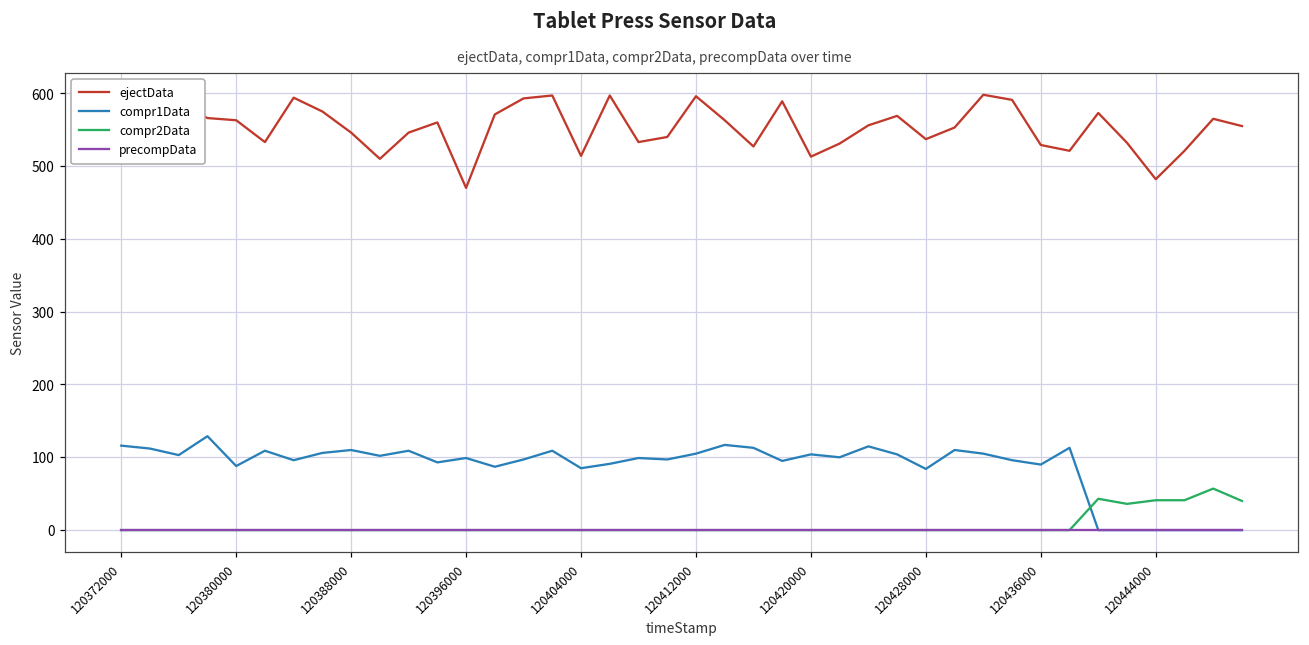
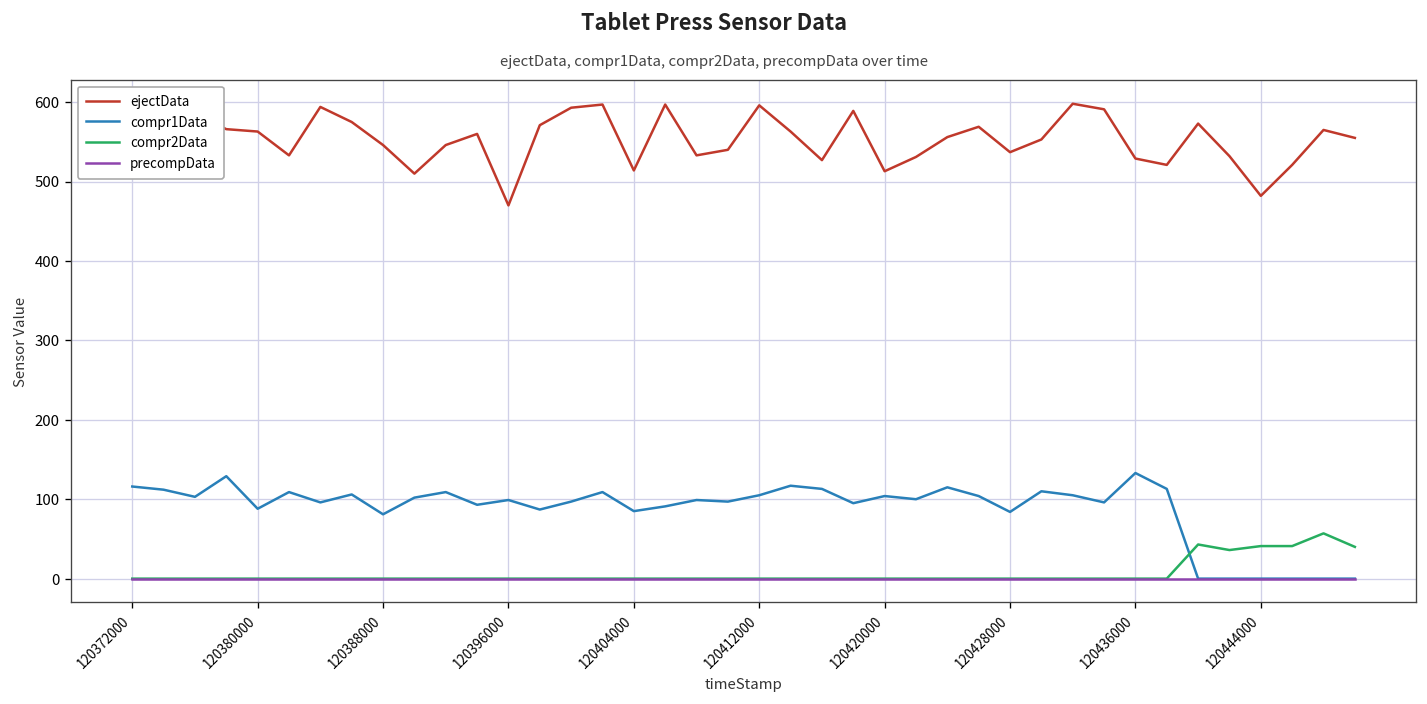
compr1Data, 120388000: 110 -> 80
compr1Data, 120436000: 90 -> 130
